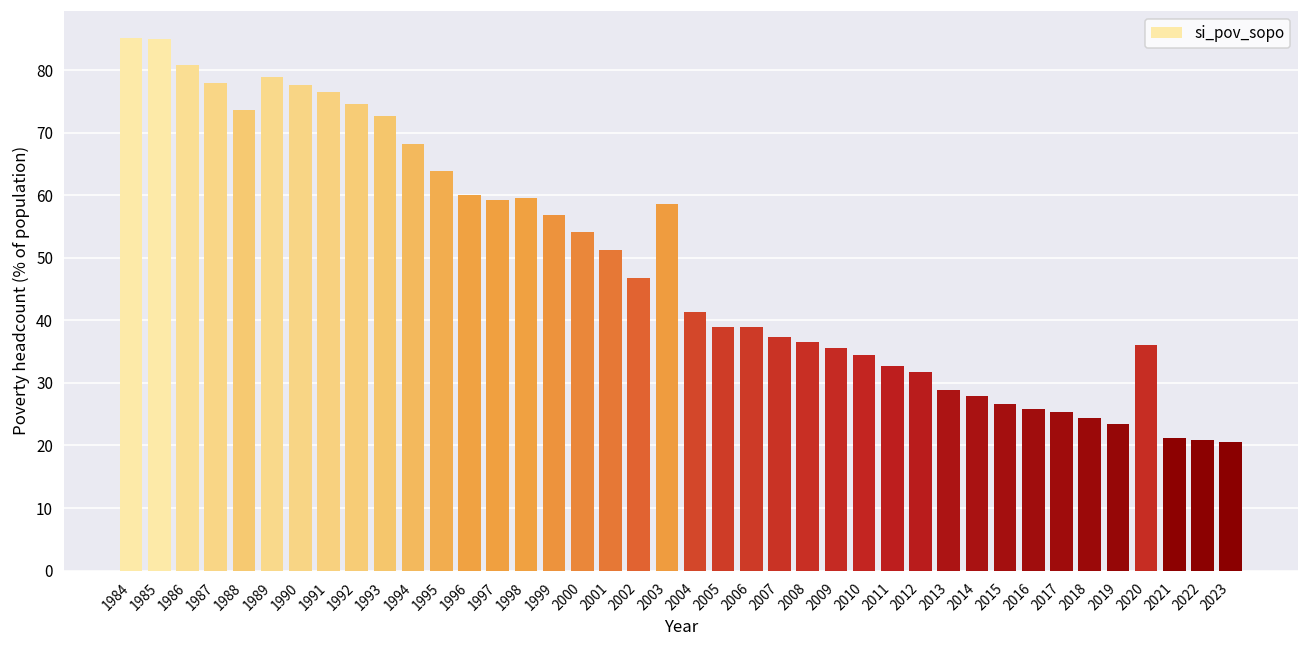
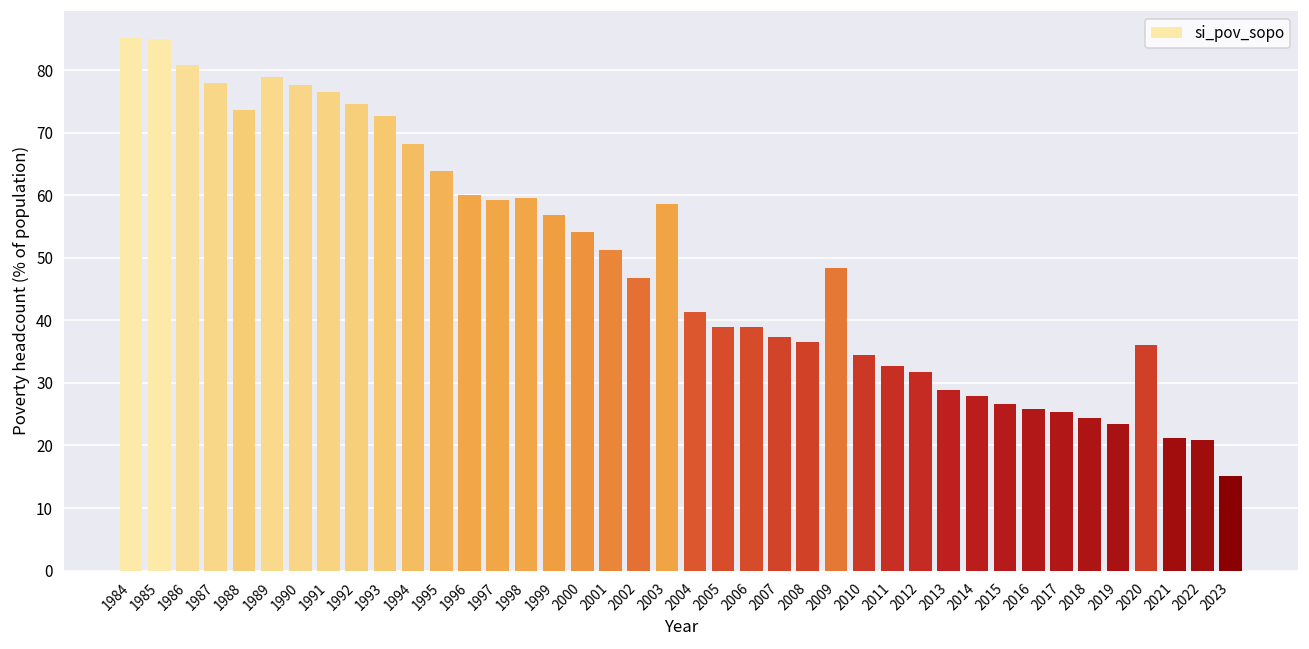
2009: 36 -> 48
2023: 21 -> 15
